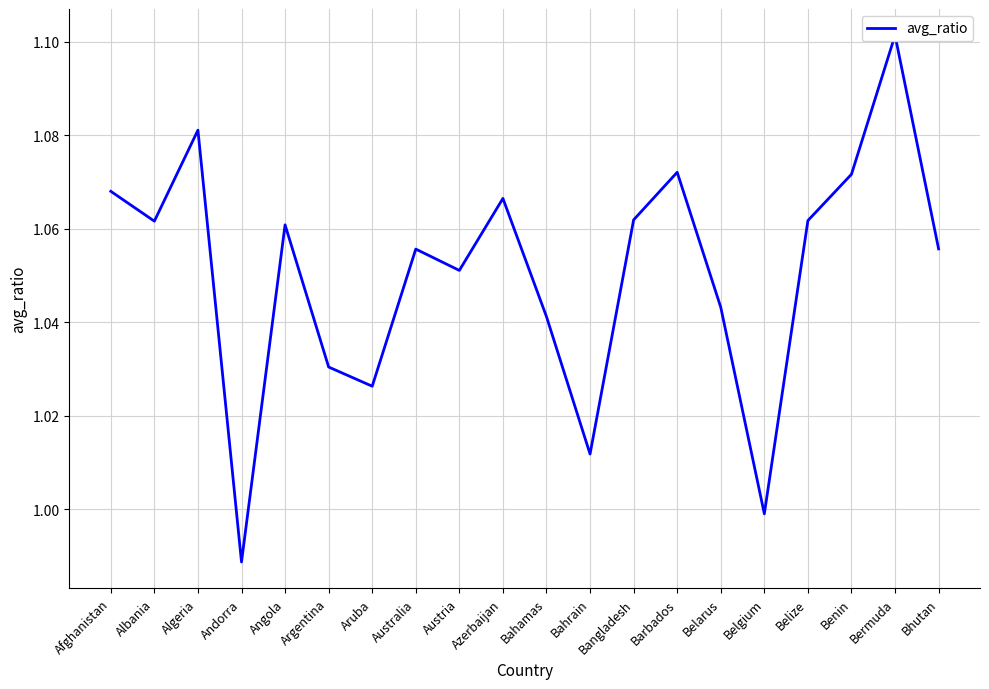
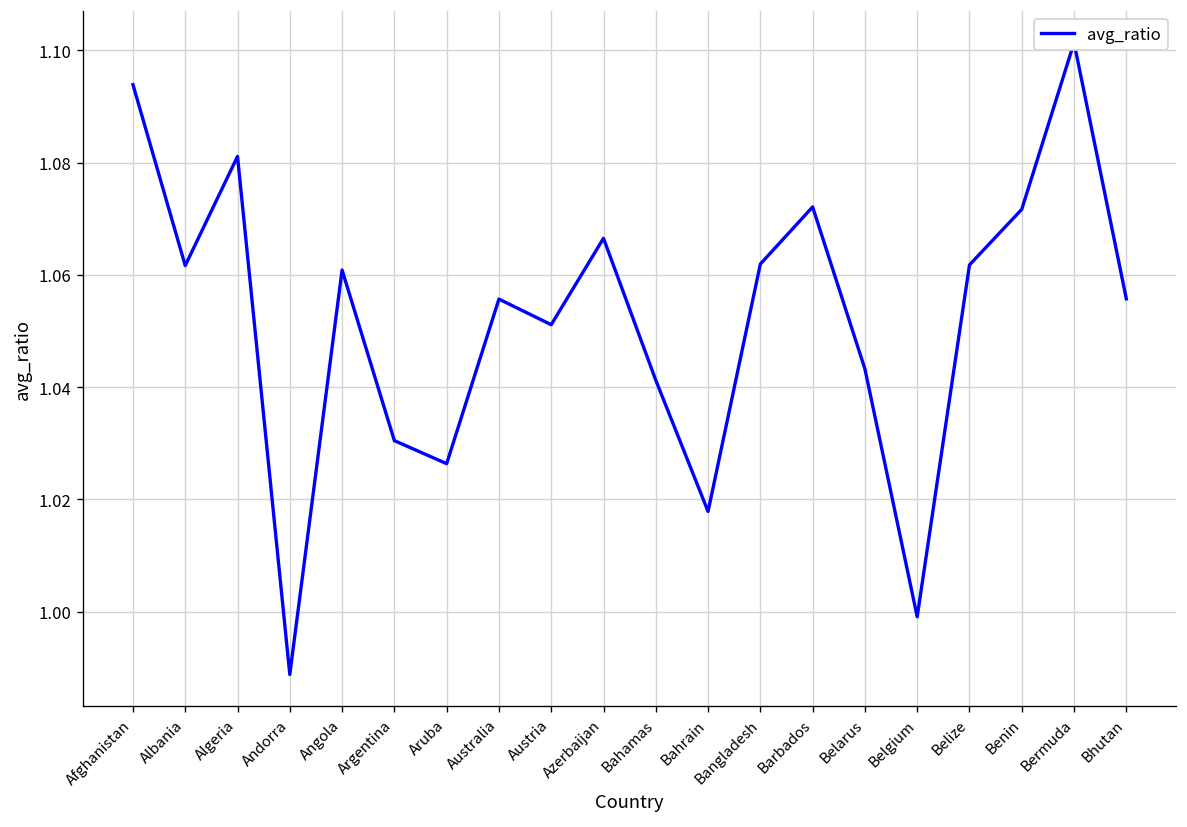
Afghanistan: 1.068 -> 1.094
Bahrain: 1.012 -> 1.018
